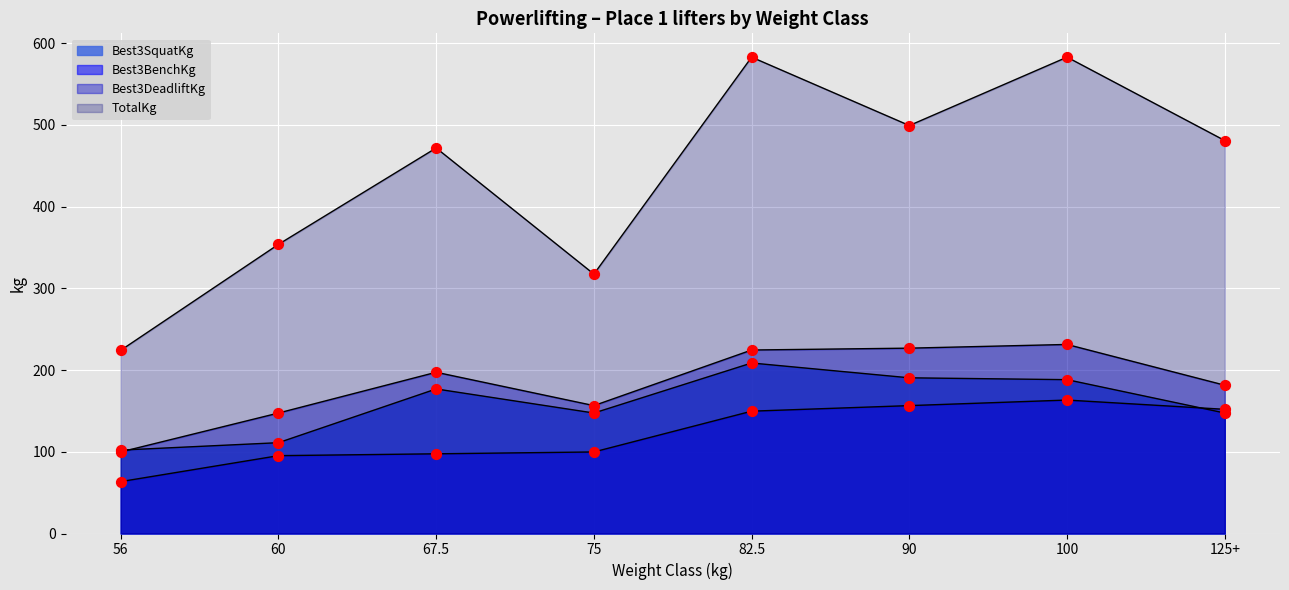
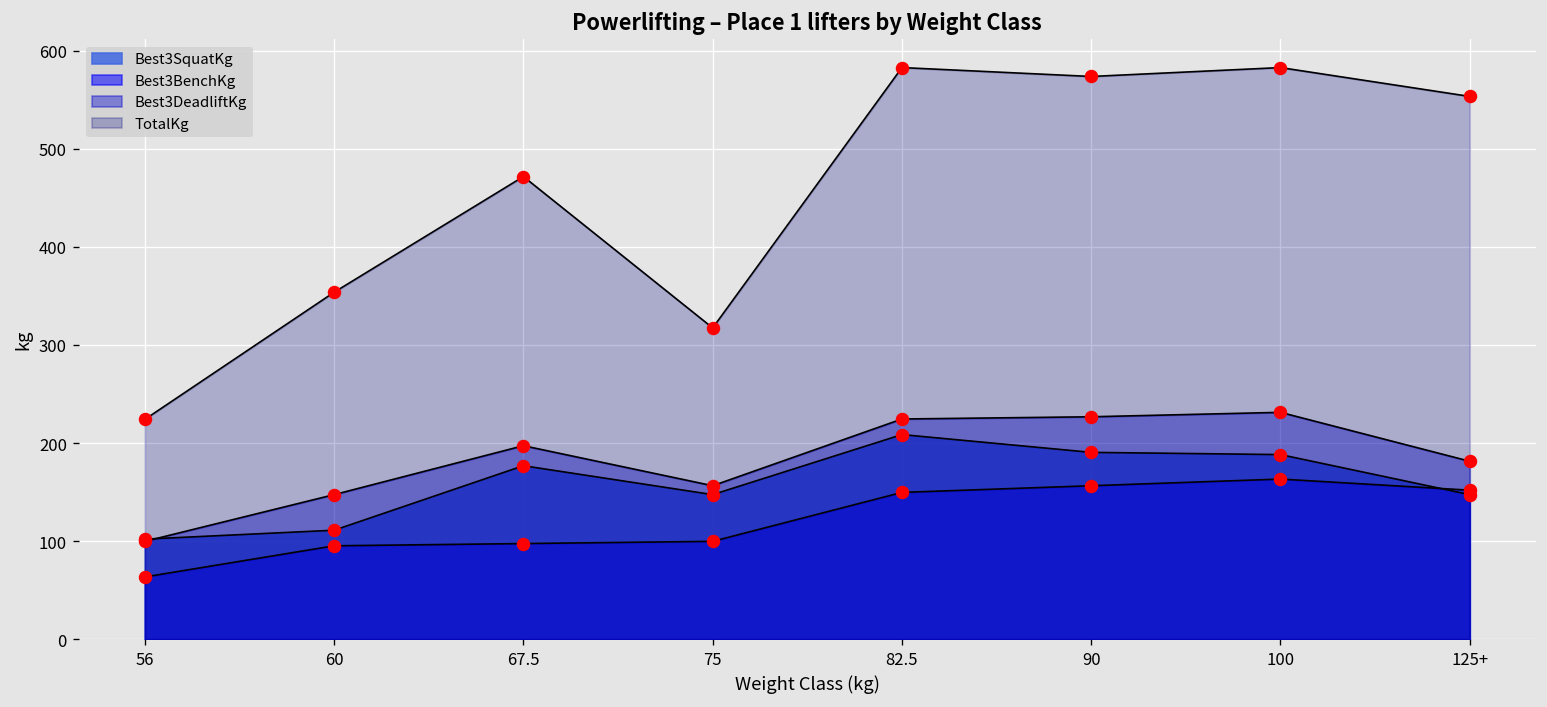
TotalKg, 90: 500 -> 570
TotalKg, 125+: 480 -> 550
